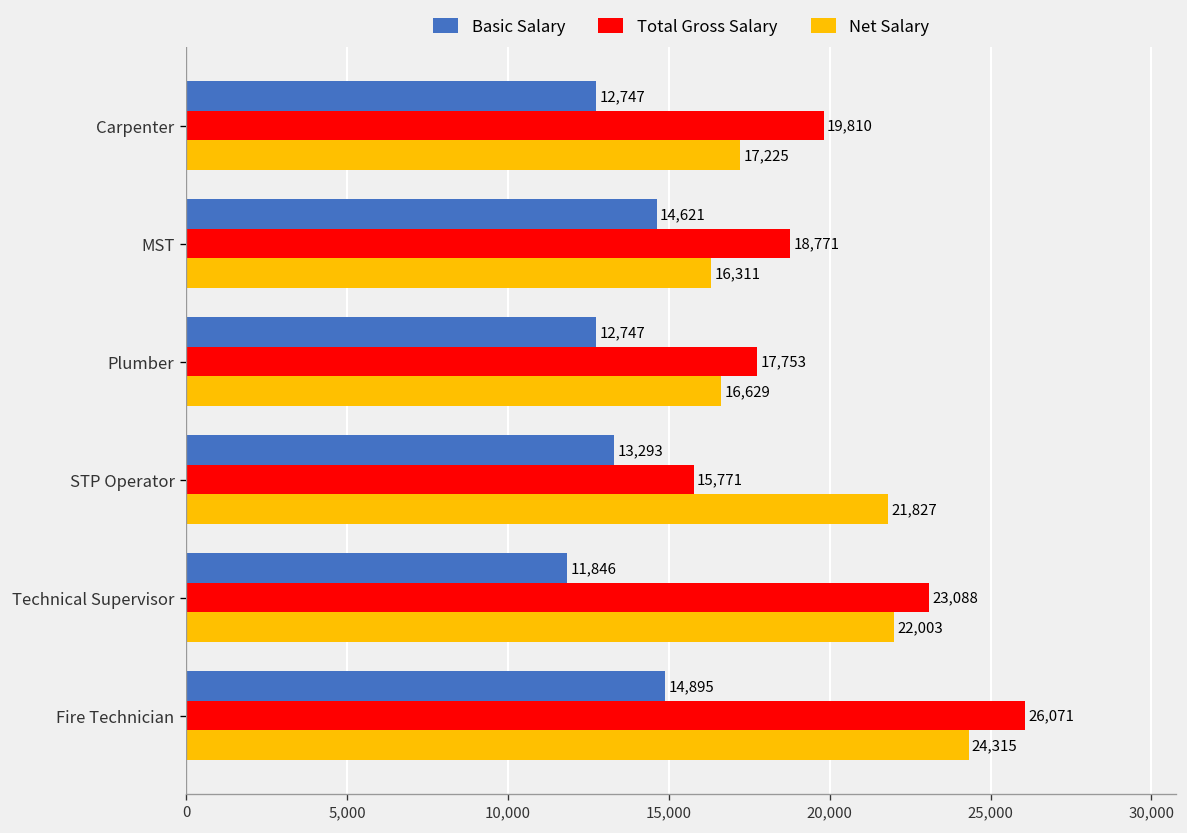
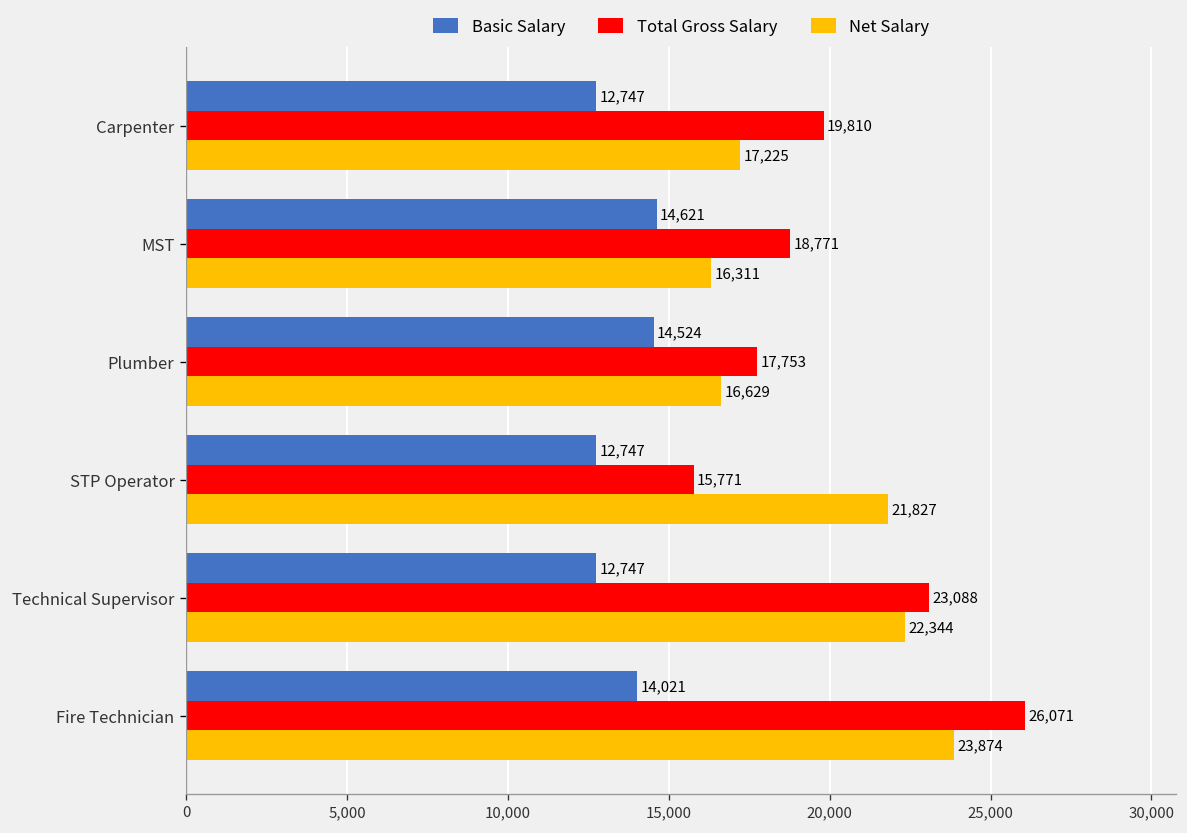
Basic Salary, Plumber: 12,747 -> 14,524
Basic Salary, STP Operator: 13,293 -> 12,747
Basic Salary, Technical Supervisor: 11,846 -> 12,747
Net Salary, Technical Supervisor: 22,003 -> 22,344
Basic Salary, Fire Technician: 14,895 -> 14,021
Net Salary, Fire Technician: 24,315 -> 23,874
